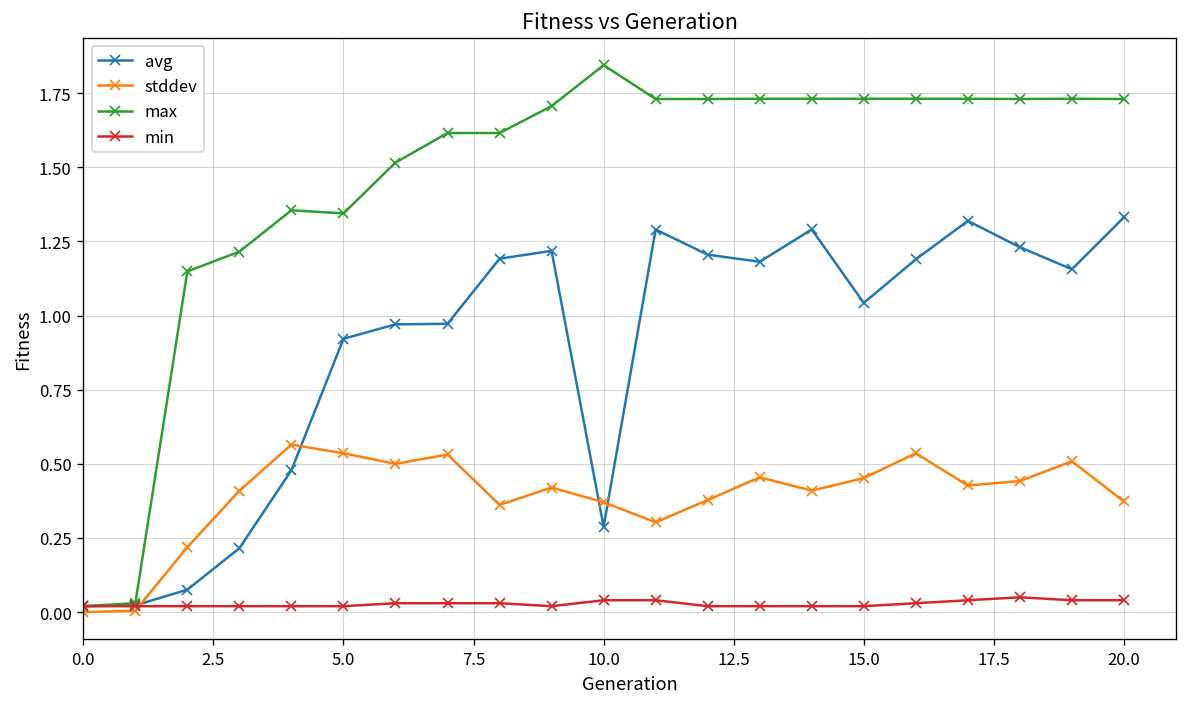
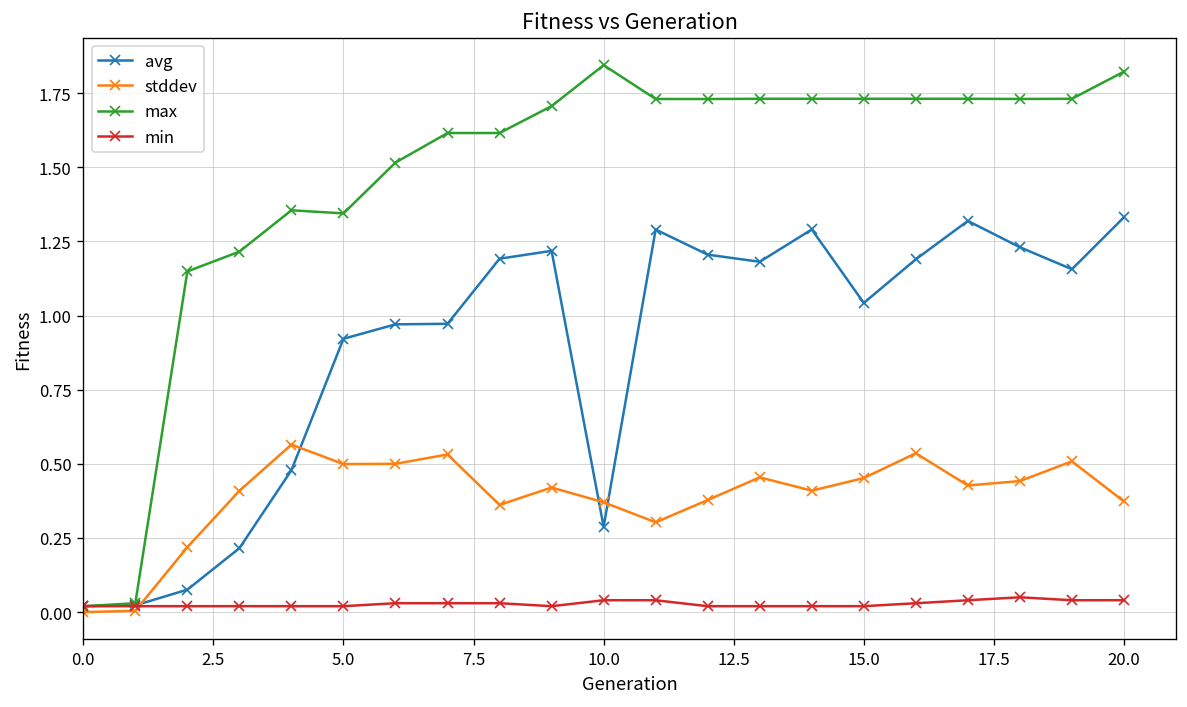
stddev, 5.0: 0.54 -> 0.50
max, 20.0: 1.73 -> 1.82
